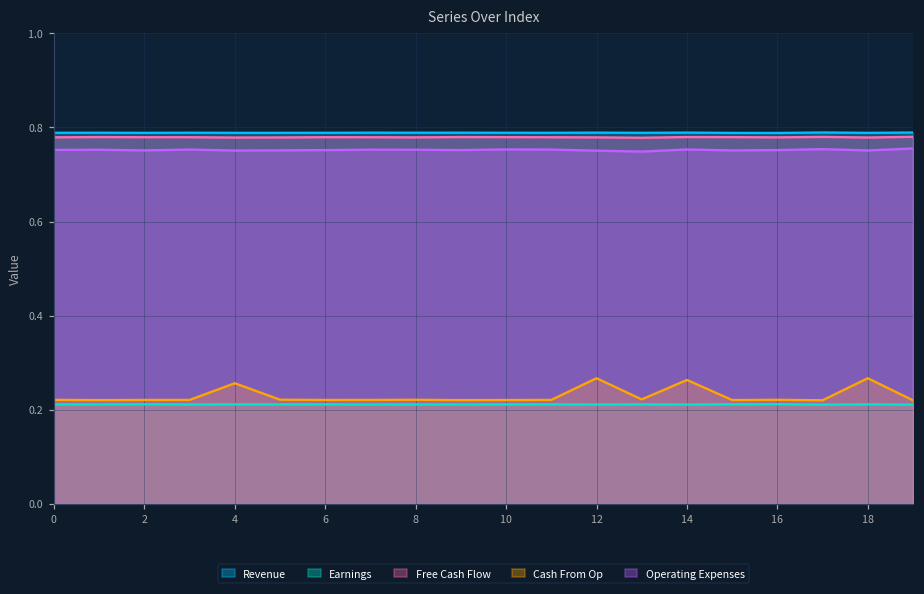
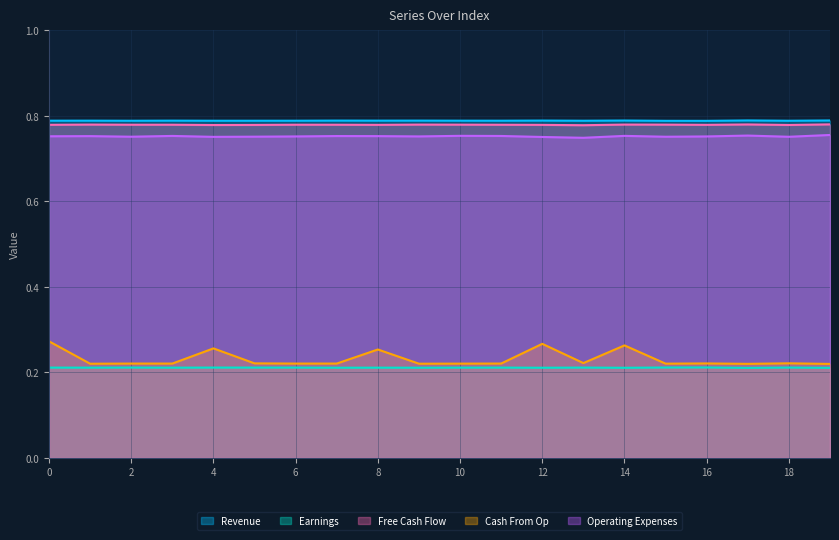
Cash From Op, 0: 0.22 -> 0.27
Cash From Op, 8: 0.22 -> 0.25
Cash From Op, 18: 0.27 -> 0.22
